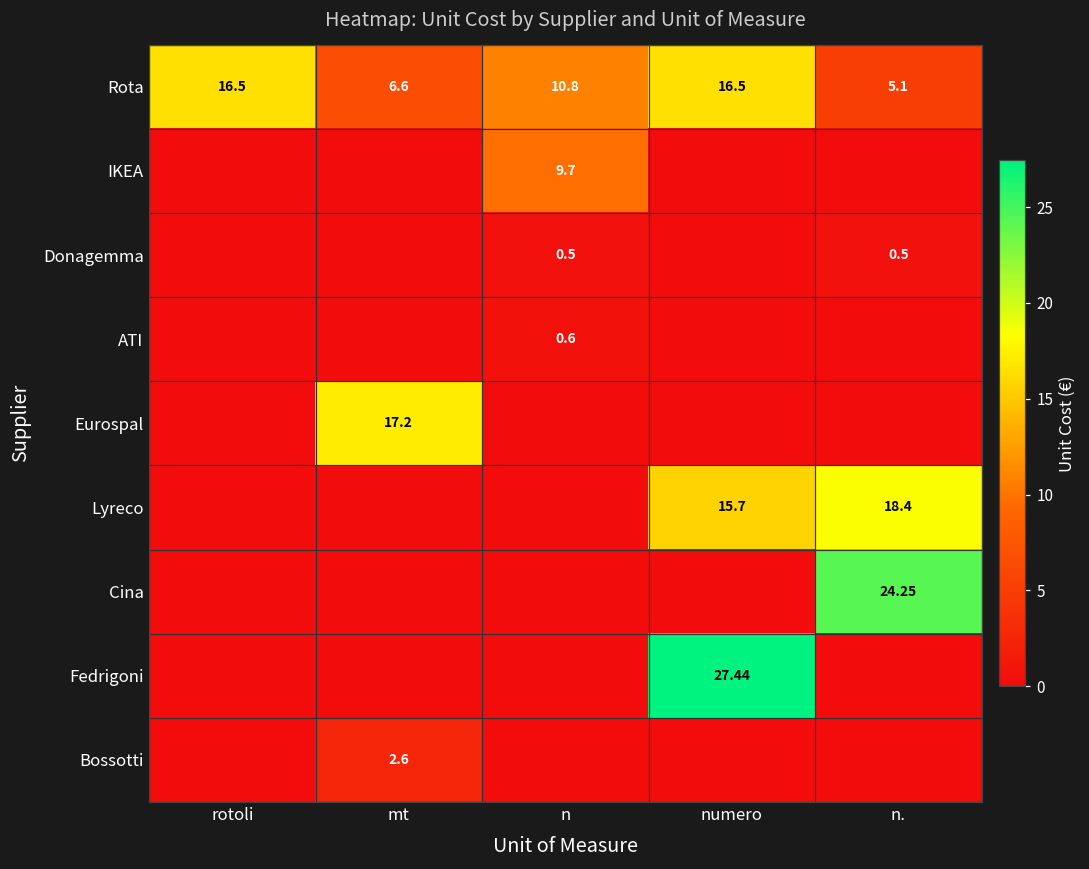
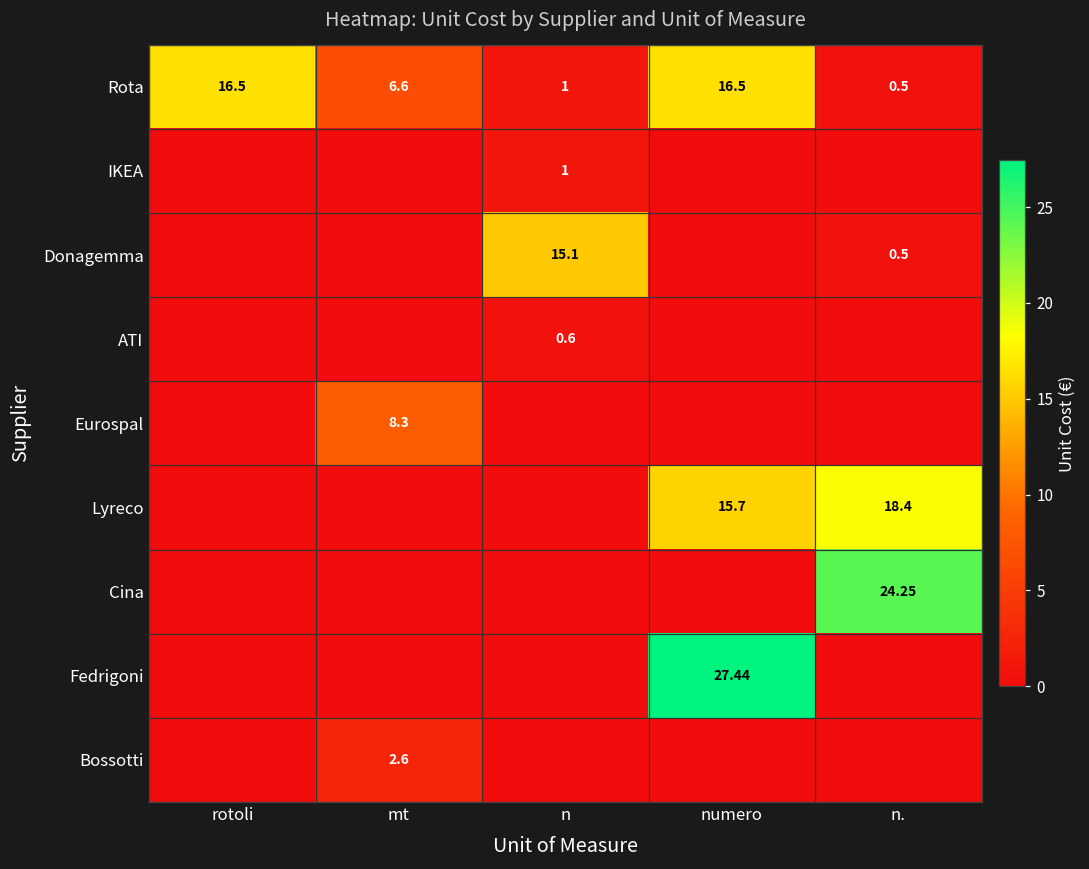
Rota, n: 10.8 -> 1
Rota, n.: 5.1 -> 0.5
IKEA, n: 9.7 -> 1
Donagemma, n: 0.5 -> 15.1
Eurospal, mt: 17.2 -> 8.3
